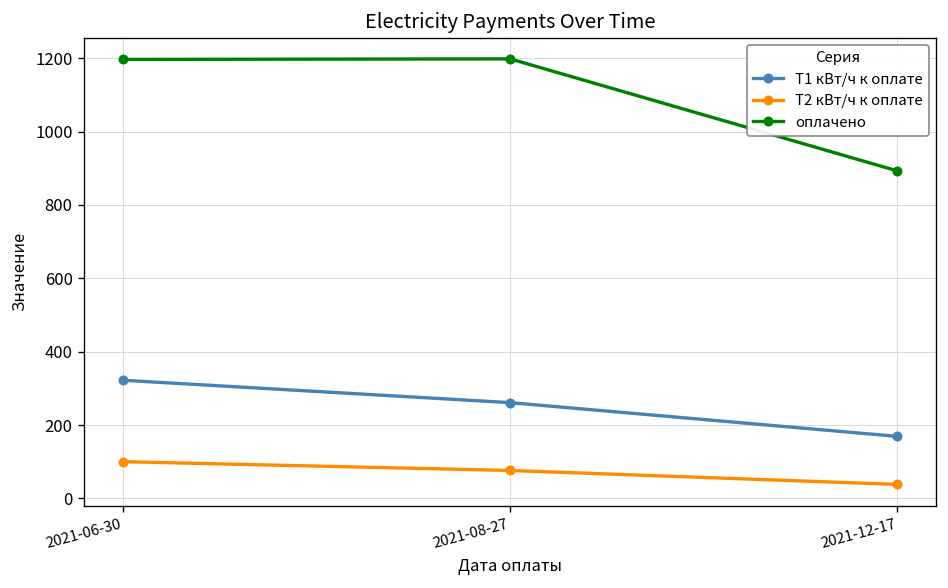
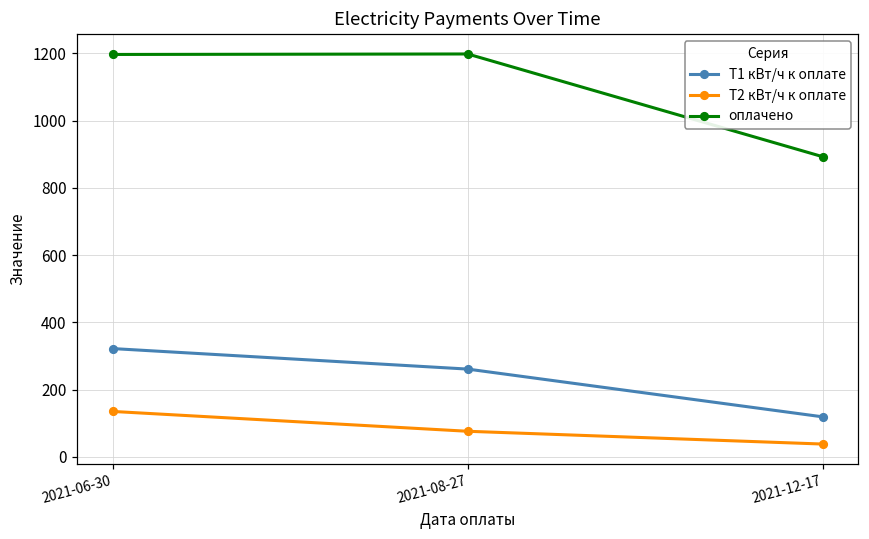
T2 кВт/ч к оплате, 2021-06-30: 100 -> 140
T1 кВт/ч к оплате, 2021-12-17: 170 -> 120
